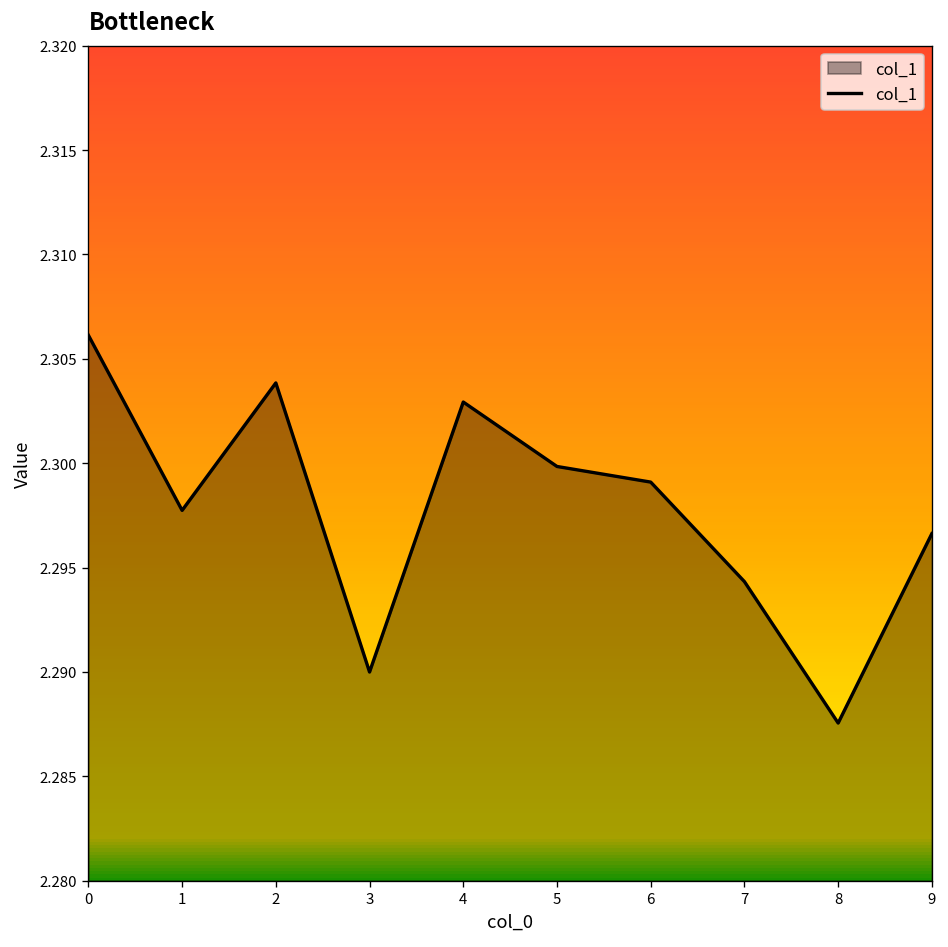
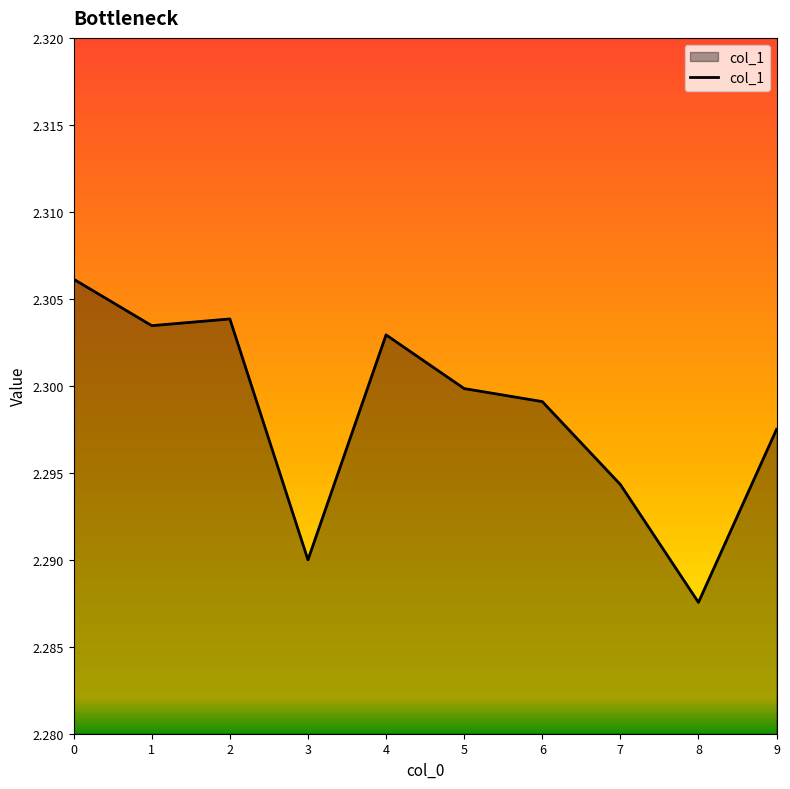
1: 2.2977 -> 2.3035
9: 2.2966 -> 2.2975
